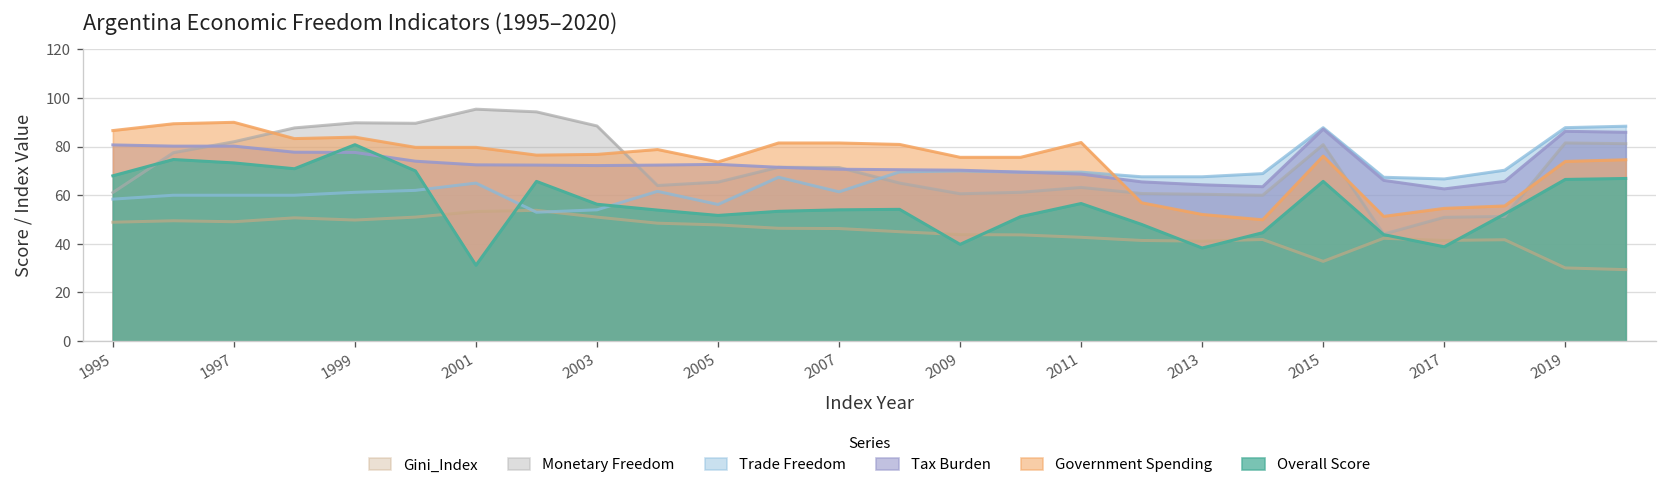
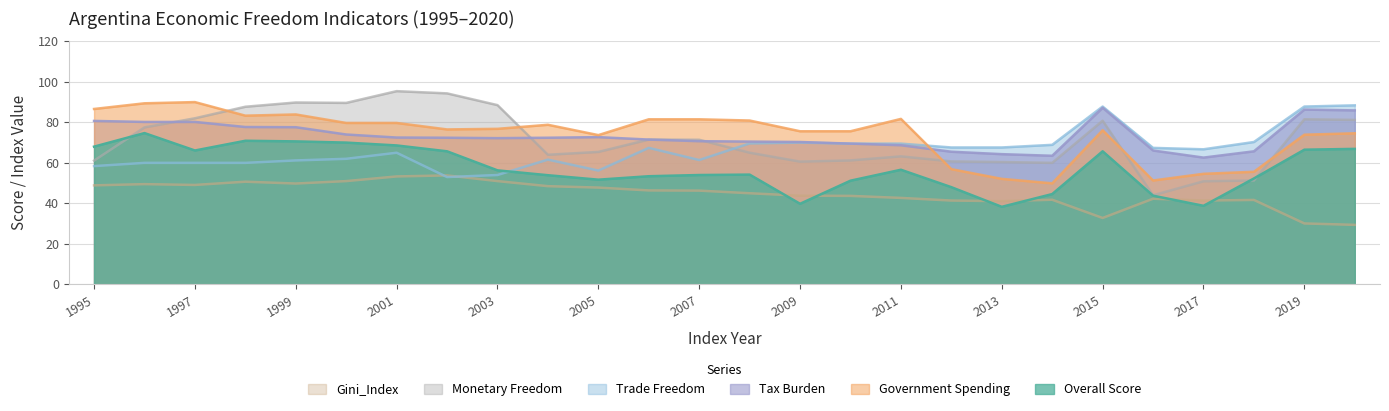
Overall Score, 1997: 73 -> 66
Overall Score, 1999: 81 -> 71
Overall Score, 2001: 31 -> 69
